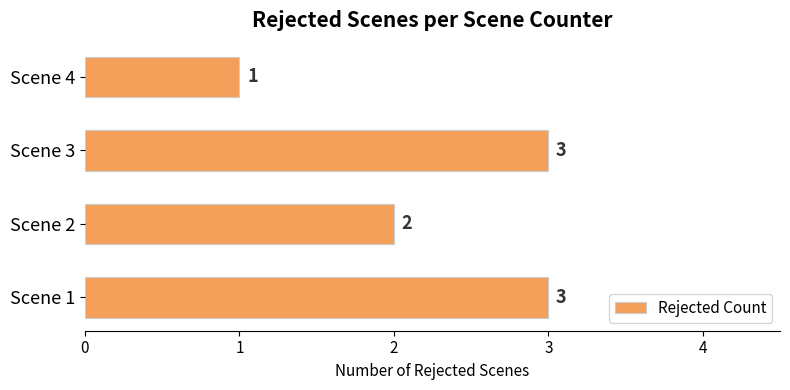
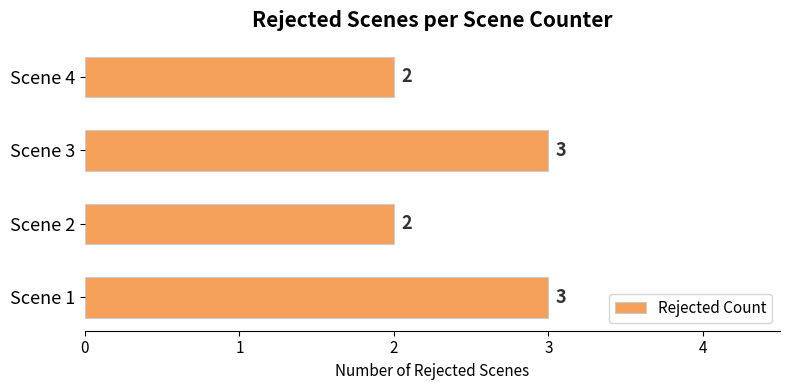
Scene 4: 1 -> 2
